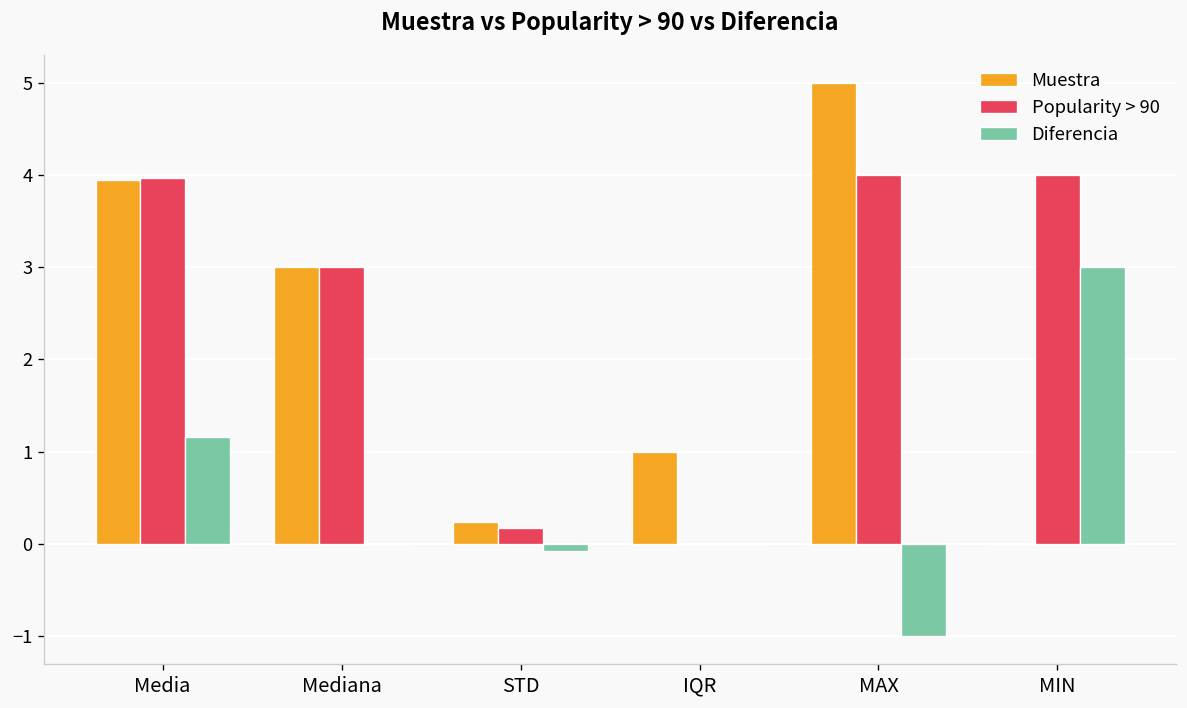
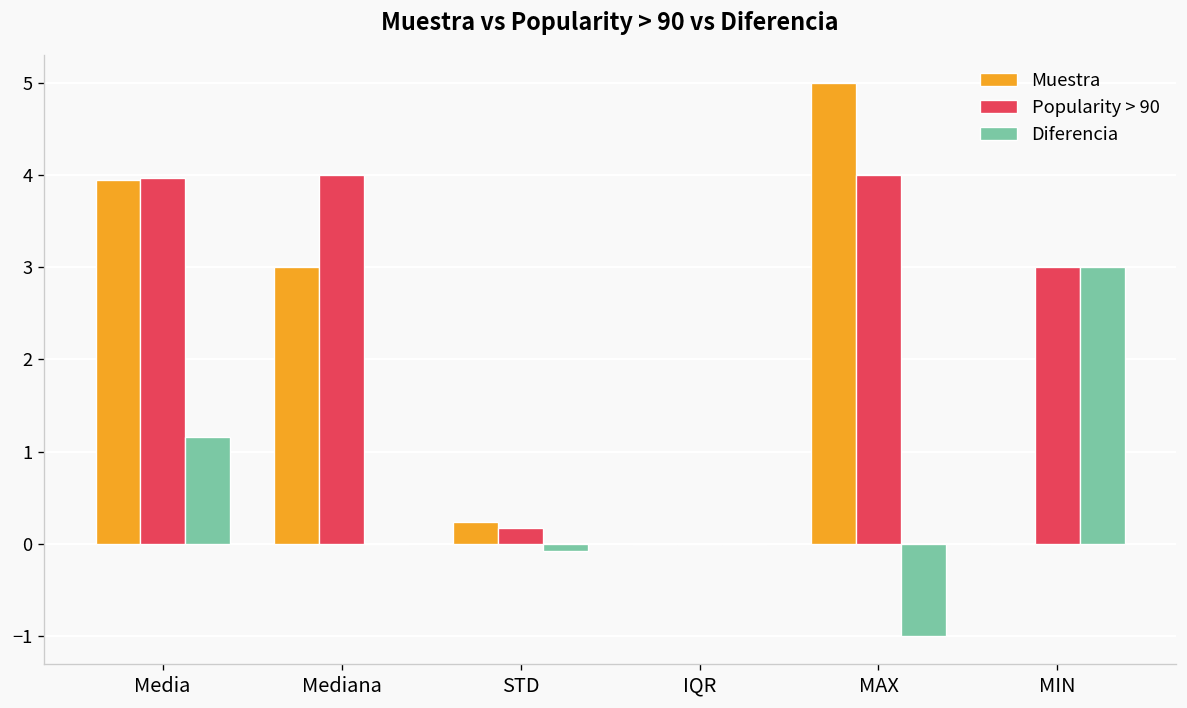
Popularity > 90, Mediana: 3 -> 4
Muestra, IQR: 1 -> 0
Popularity > 90, MIN: 4 -> 3
